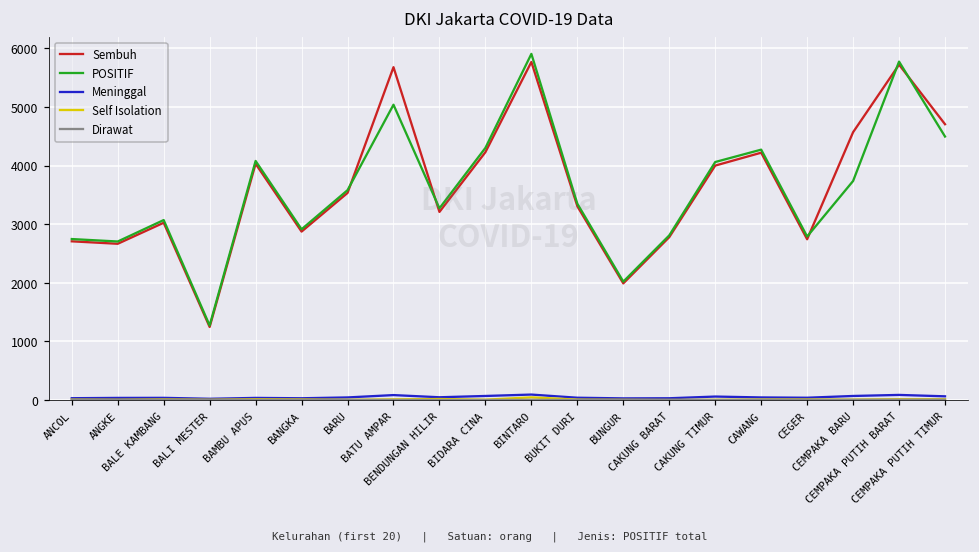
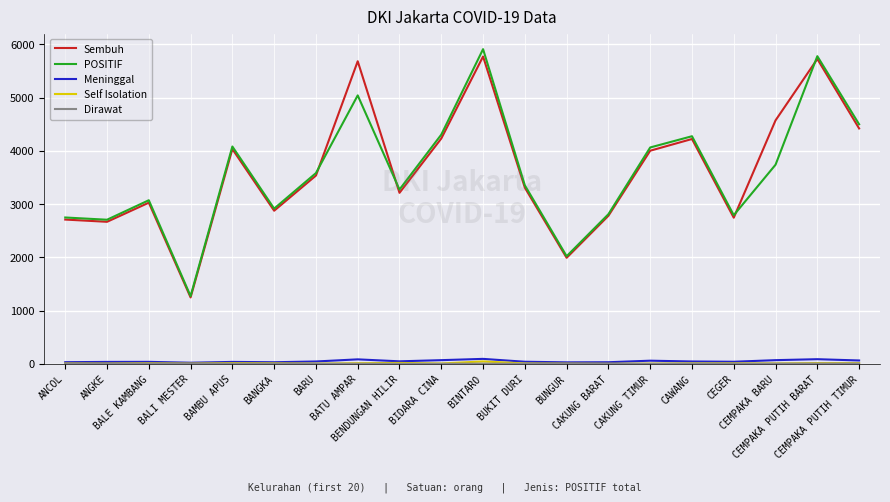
Sembuh, CEMPAKA PUTIH TIMUR: 4700 -> 4400
